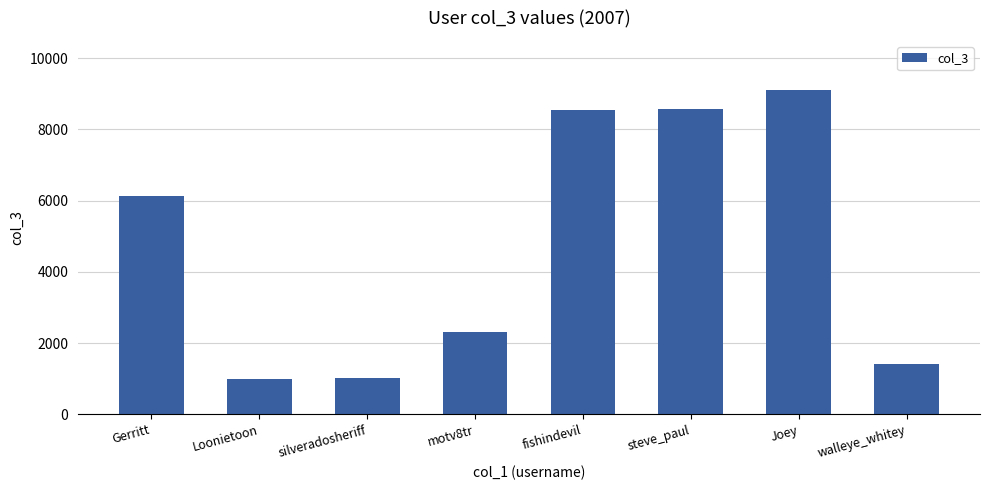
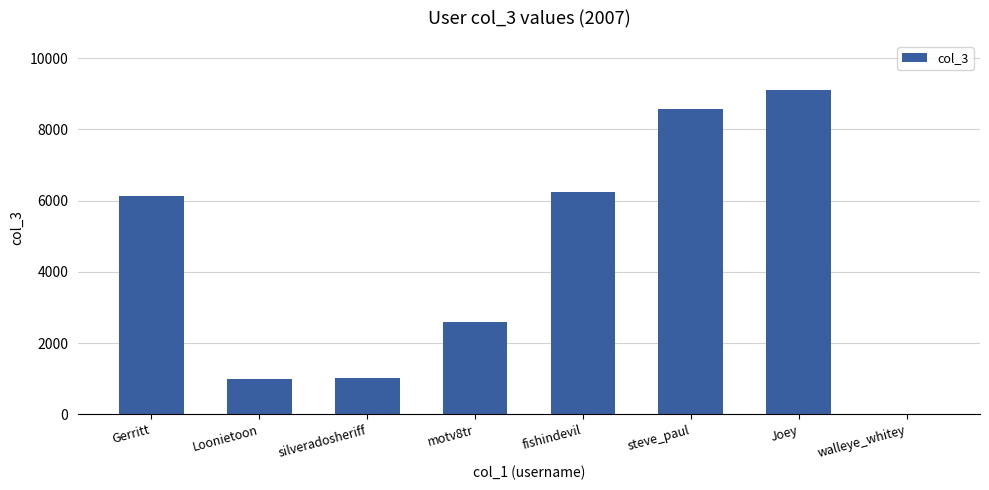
motv8tr: 2300 -> 2600
fishindevil: 8500 -> 6300
walleye_whitey: 1400 -> 0
